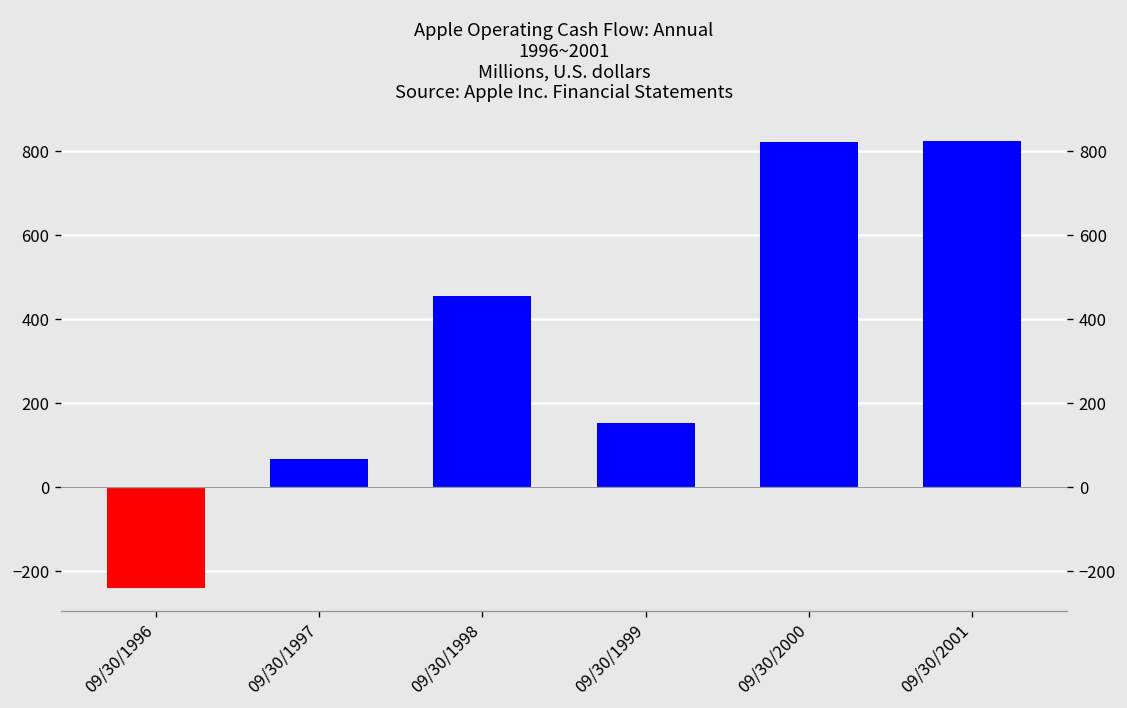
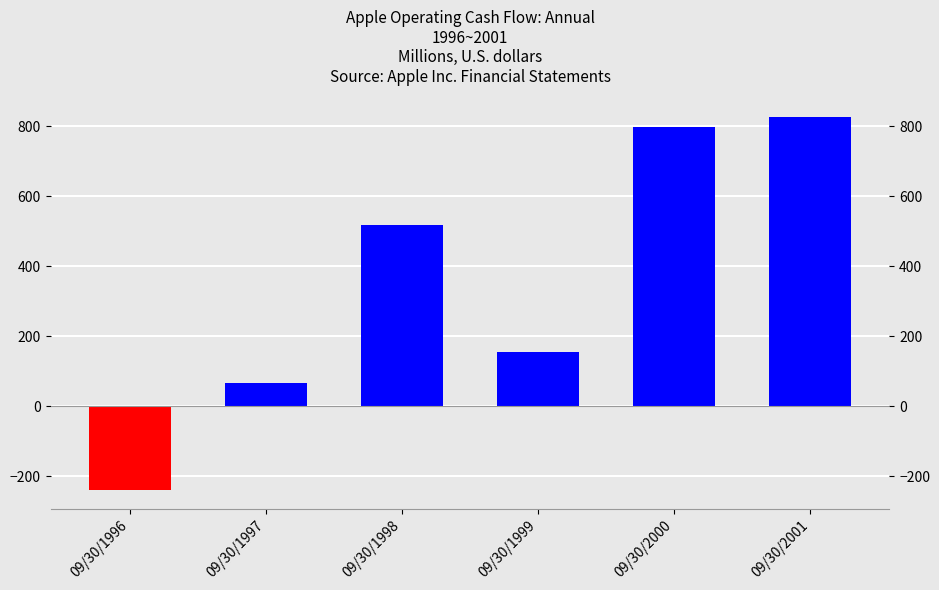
09/30/1998: 460 -> 520
09/30/2000: 820 -> 800
